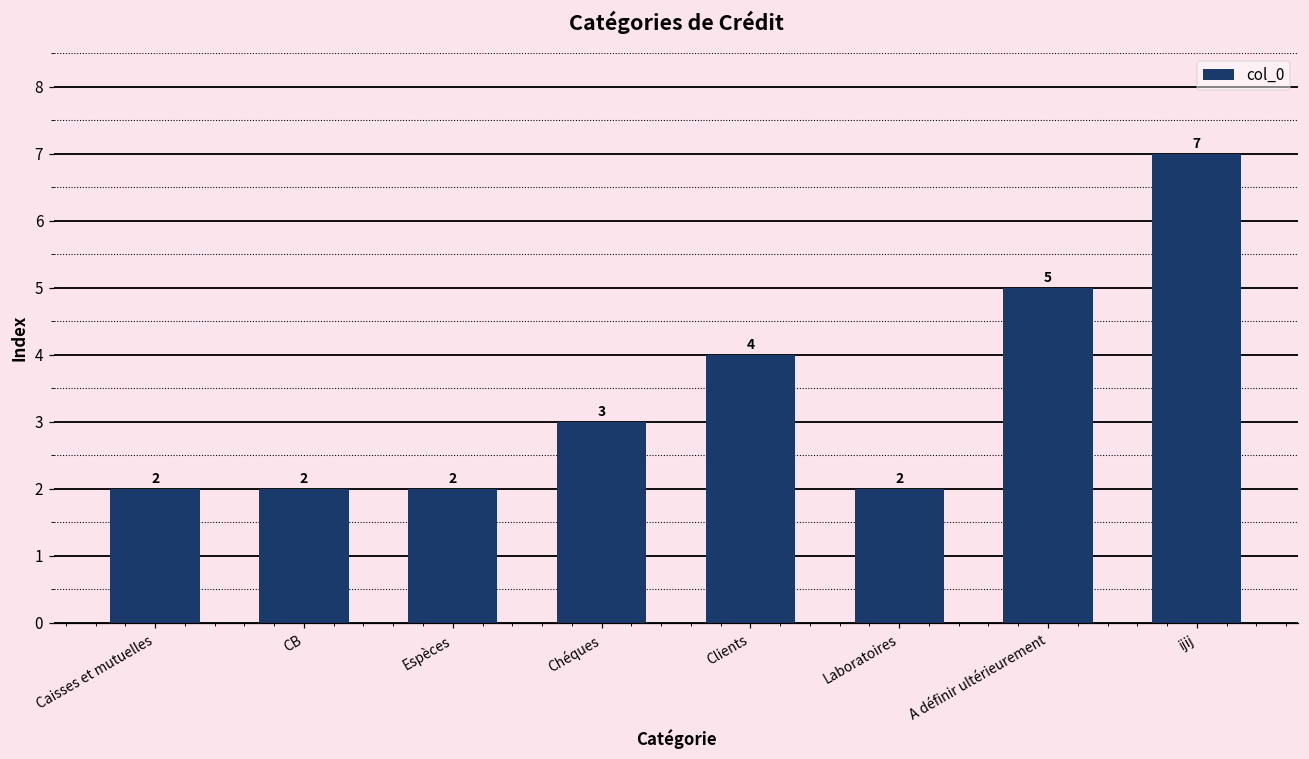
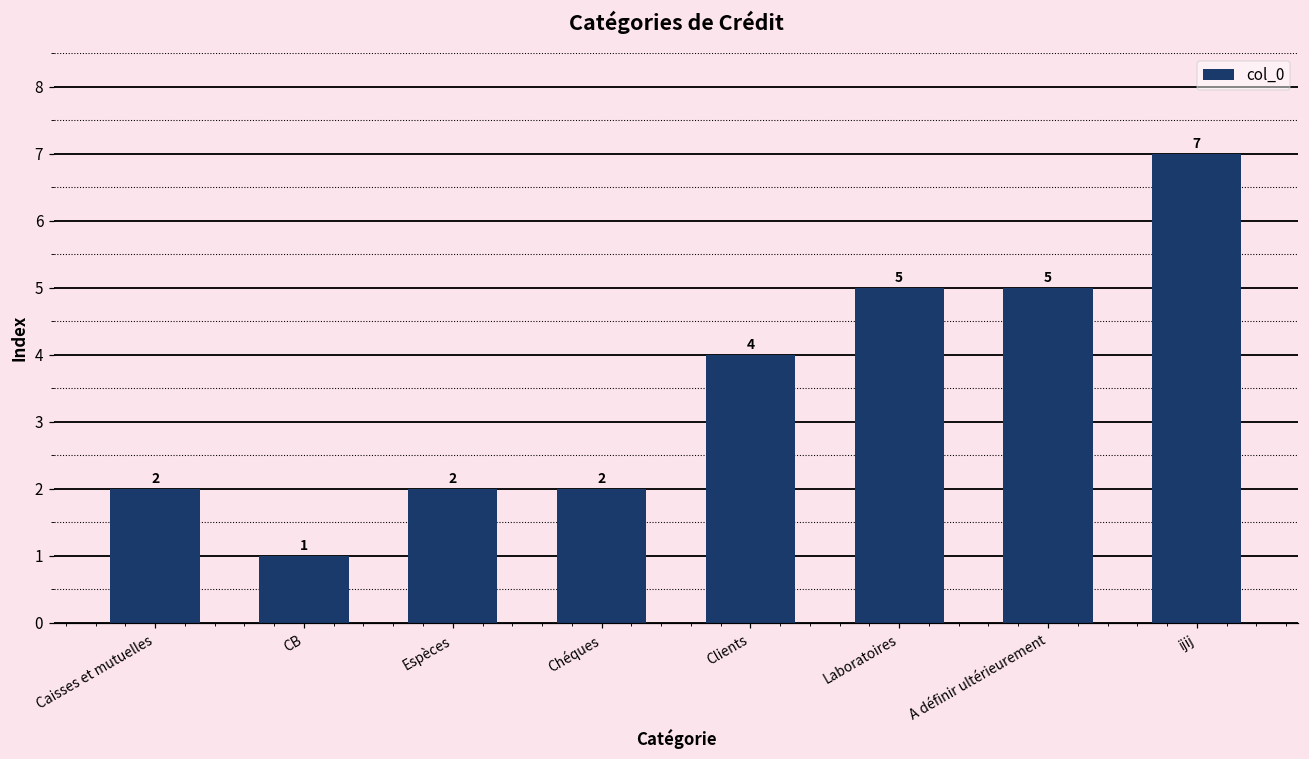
CB: 2 -> 1
Chéques: 3 -> 2
Laboratoires: 2 -> 5
